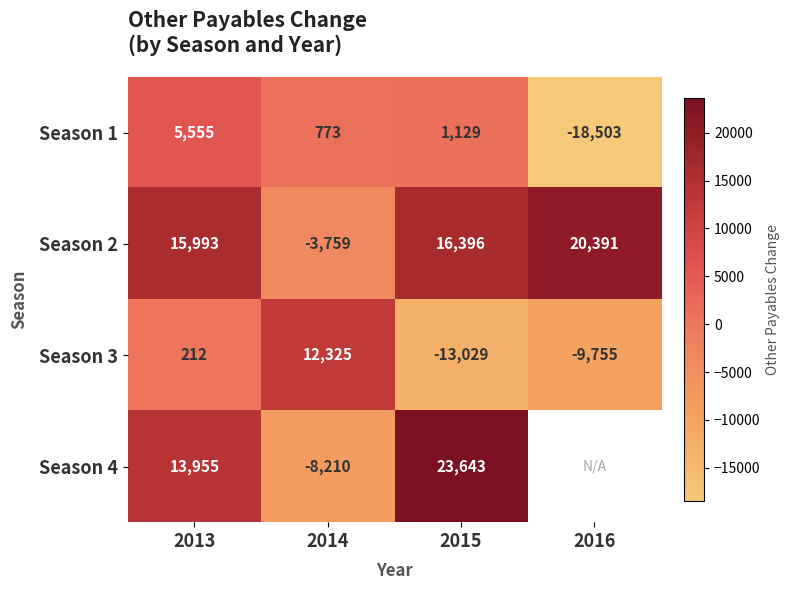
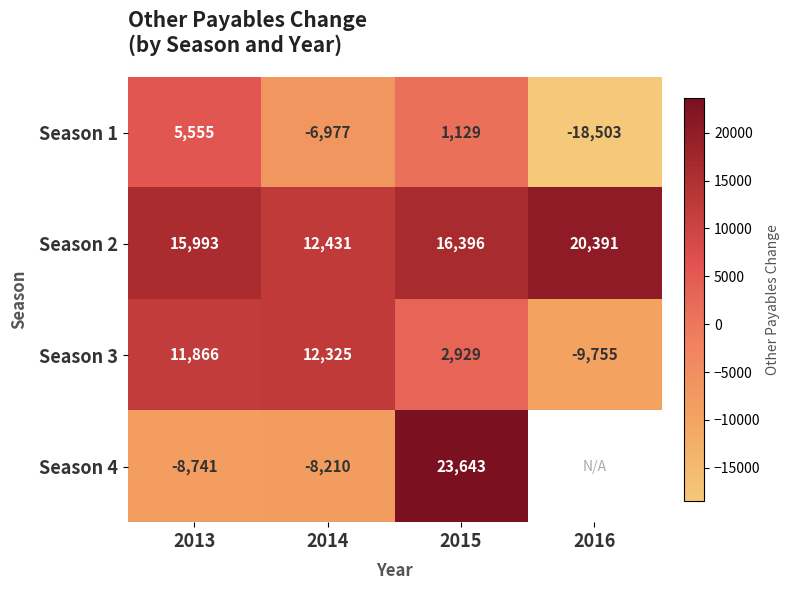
Season 1, 2014: 773 -> -6,977
Season 2, 2014: -3,759 -> 12,431
Season 3, 2013: 212 -> 11,866
Season 3, 2015: -13,029 -> 2,929
Season 4, 2013: 13,955 -> -8,741
